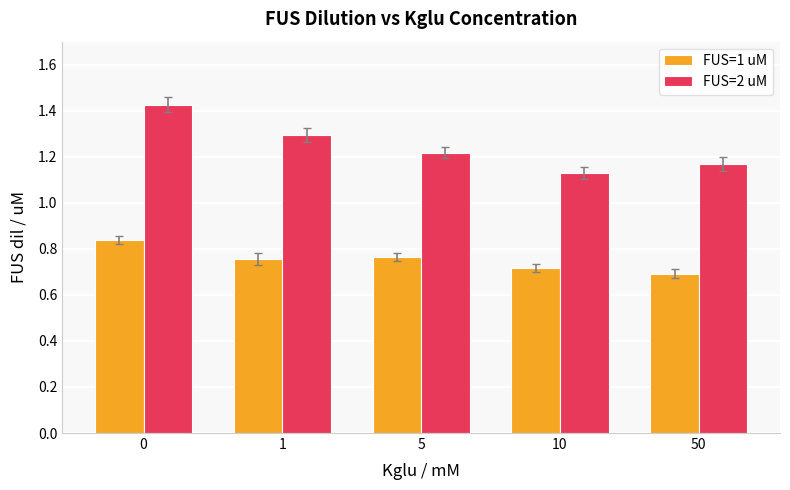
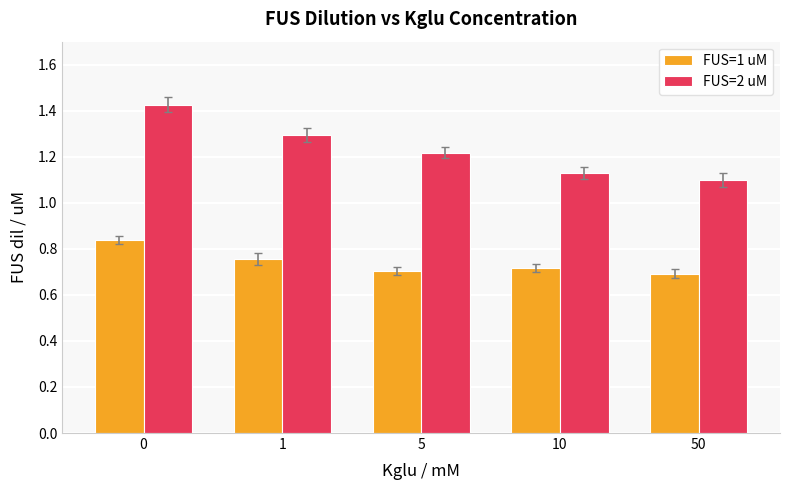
FUS=1 uM, 5: 0.77 -> 0.71
FUS=2 uM, 50: 1.17 -> 1.10
